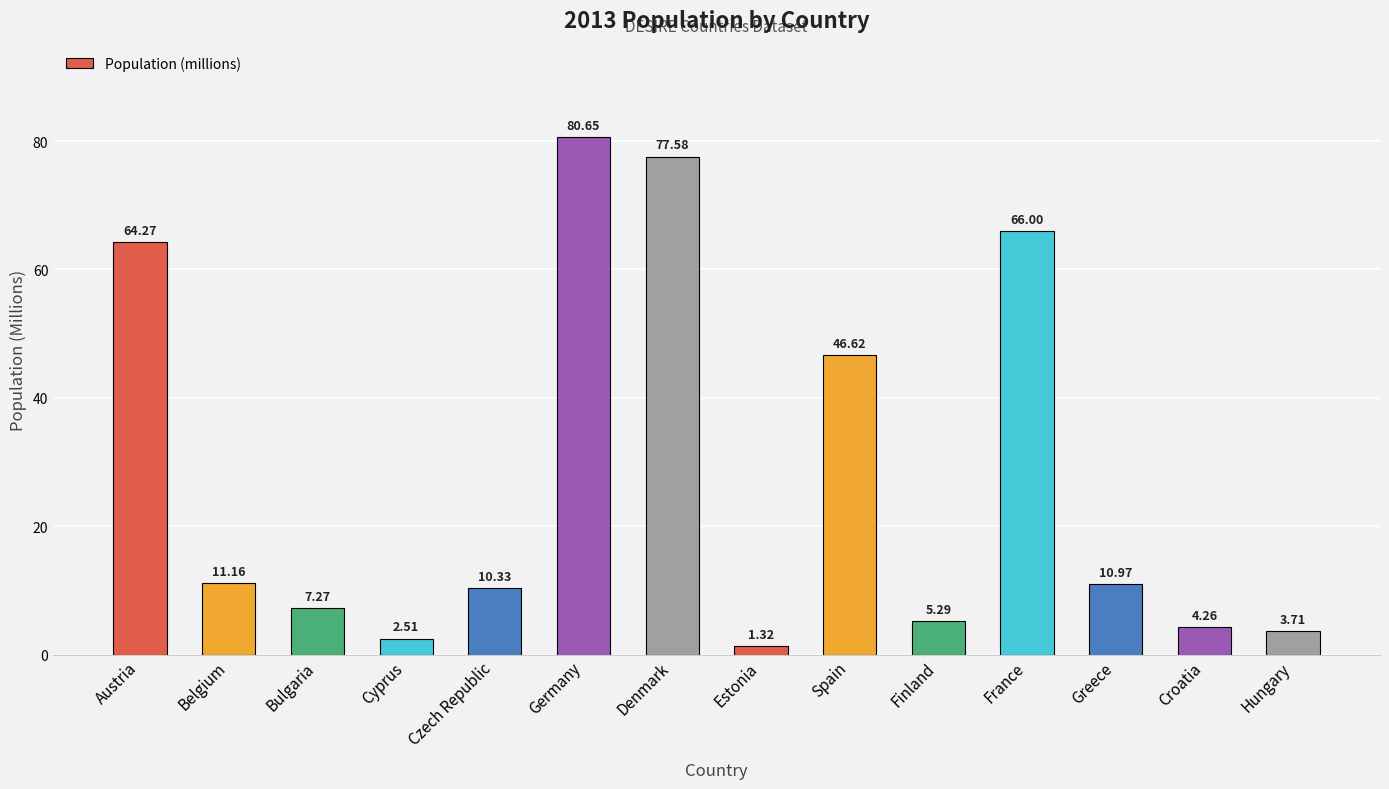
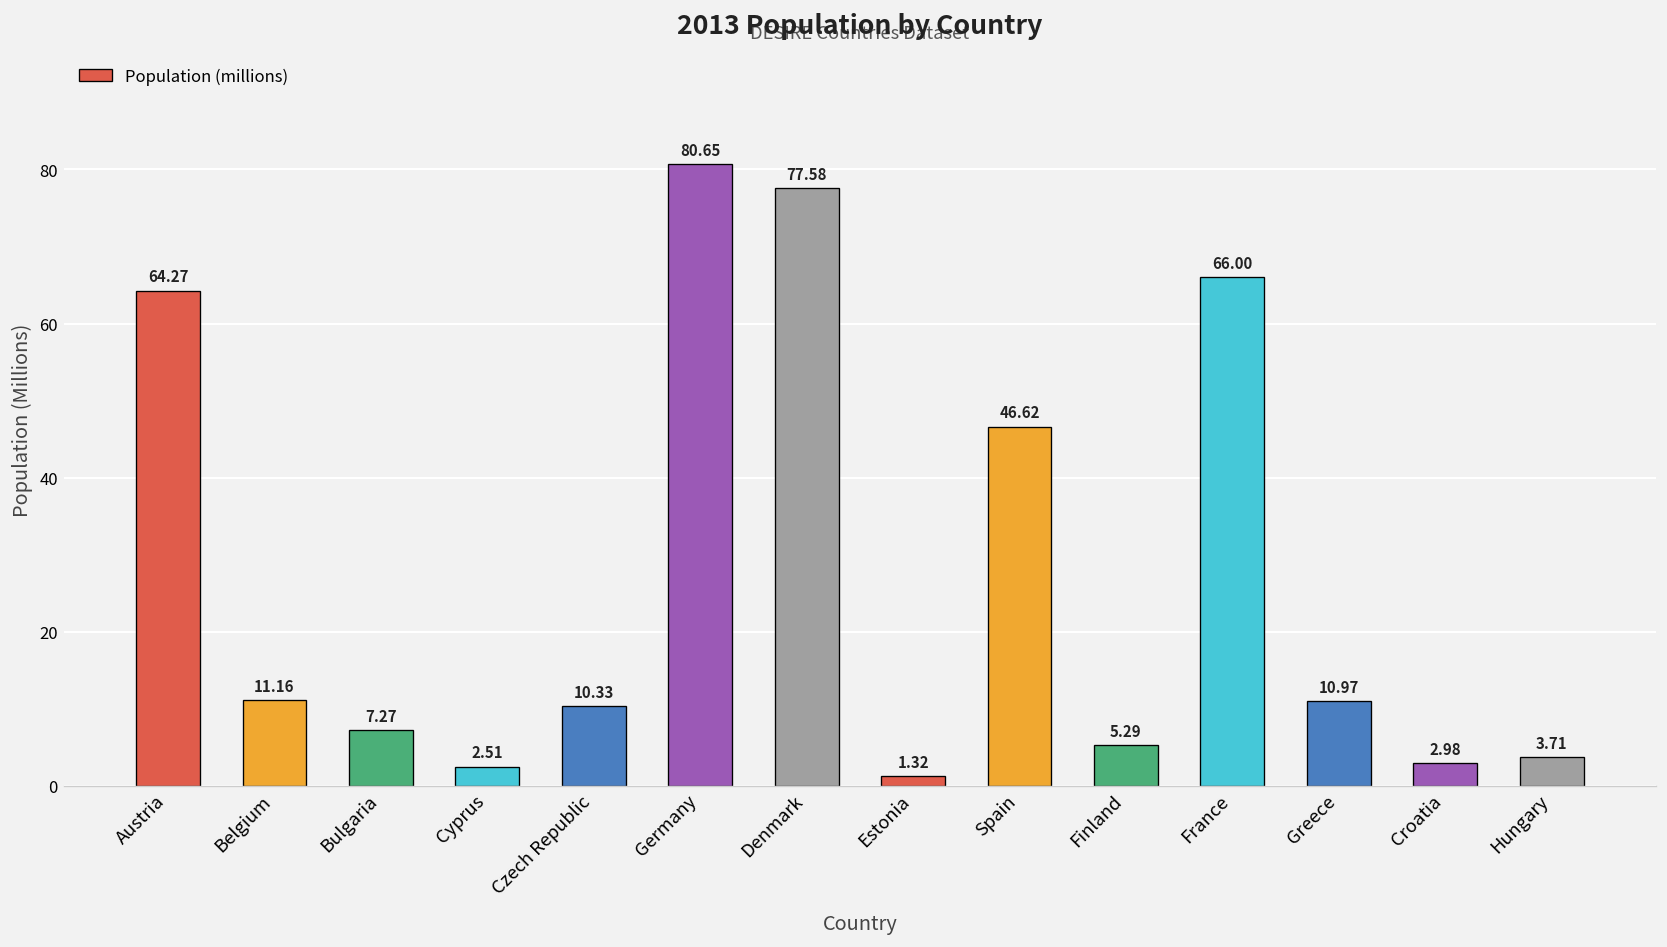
Croatia: 4.26 -> 2.98
